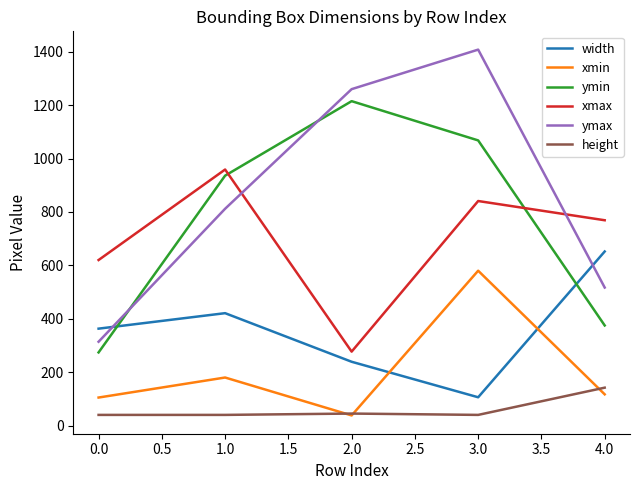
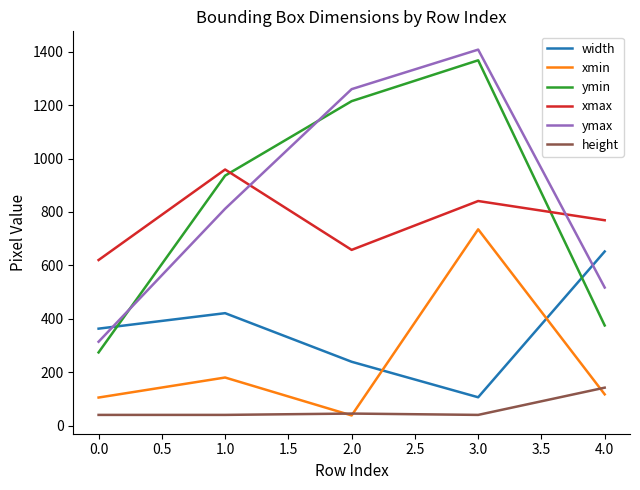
xmax, 2.0: 280 -> 660
xmin, 3.0: 580 -> 740
ymin, 3.0: 1070 -> 1370
